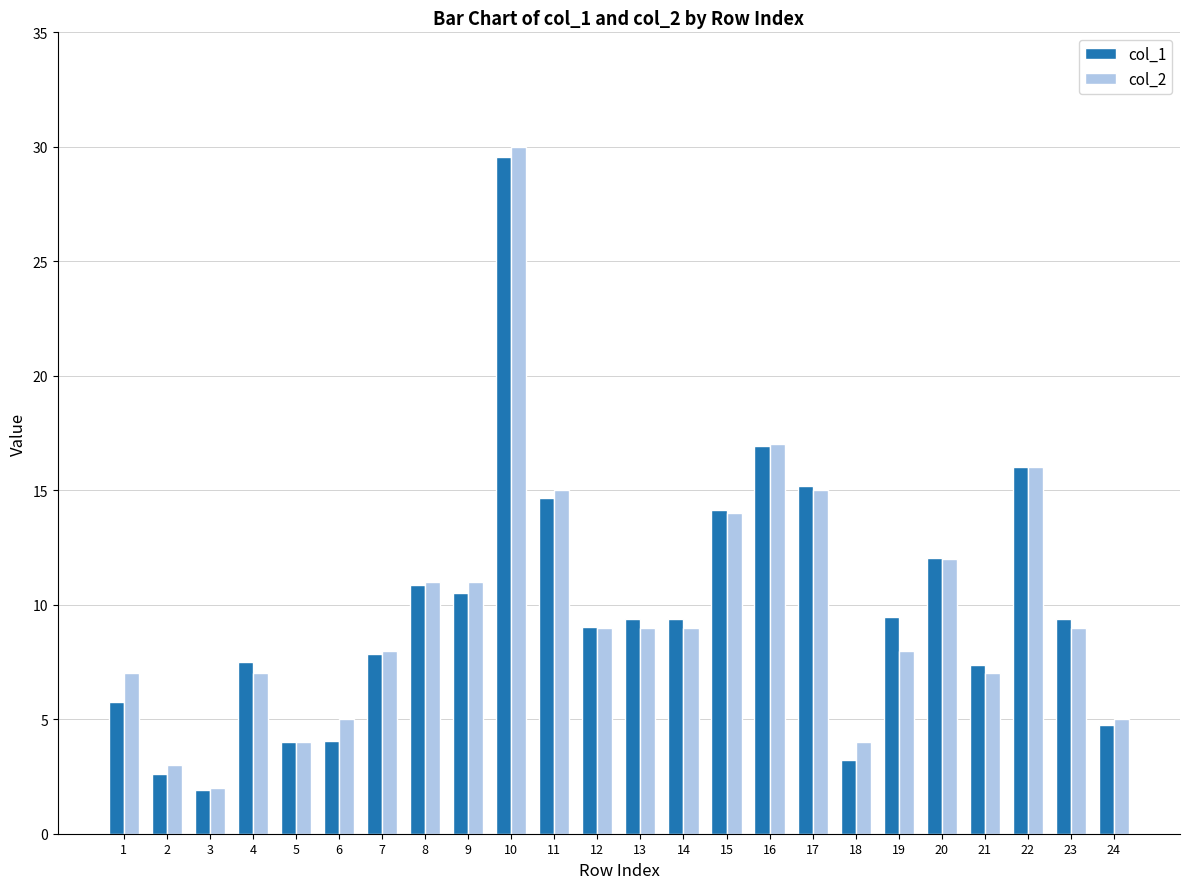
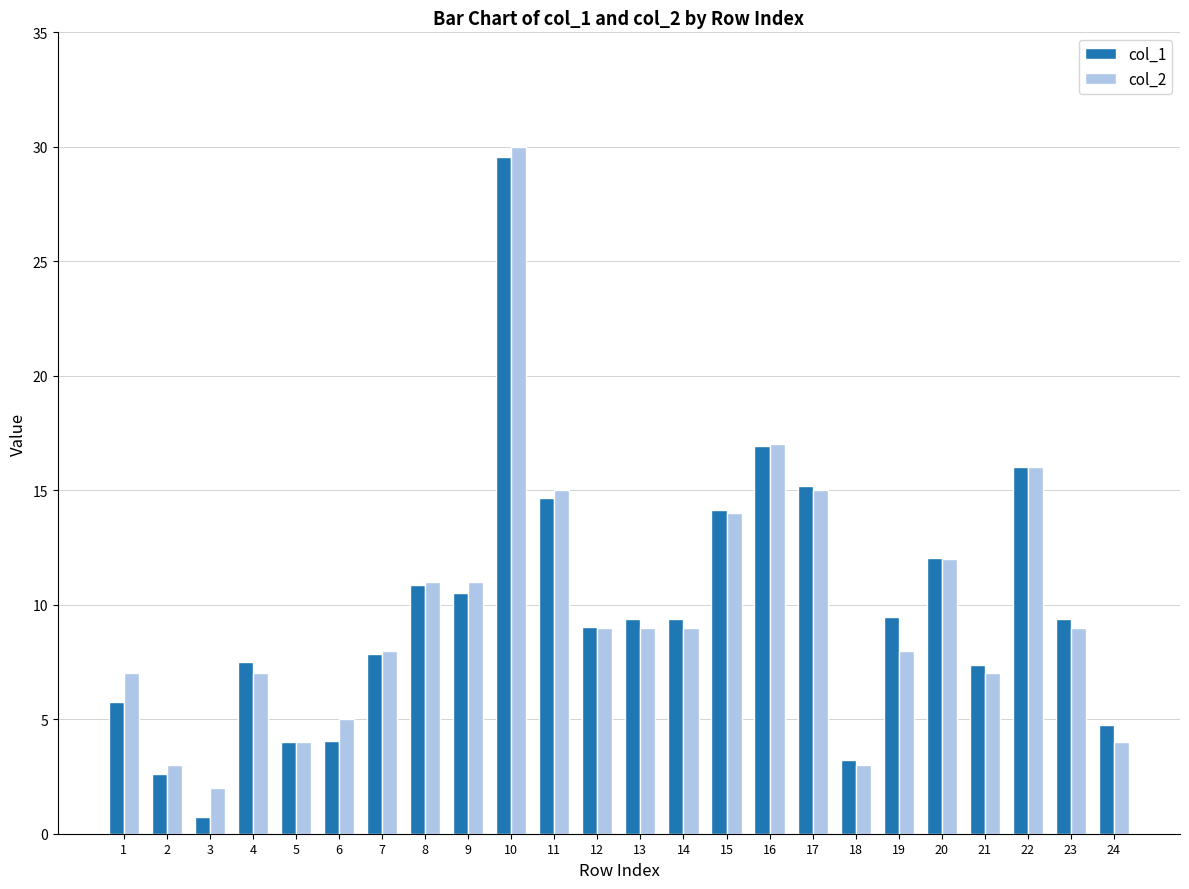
col_1, 3: 1.9 -> 0.7
col_2, 18: 4 -> 3
col_2, 24: 5 -> 4
